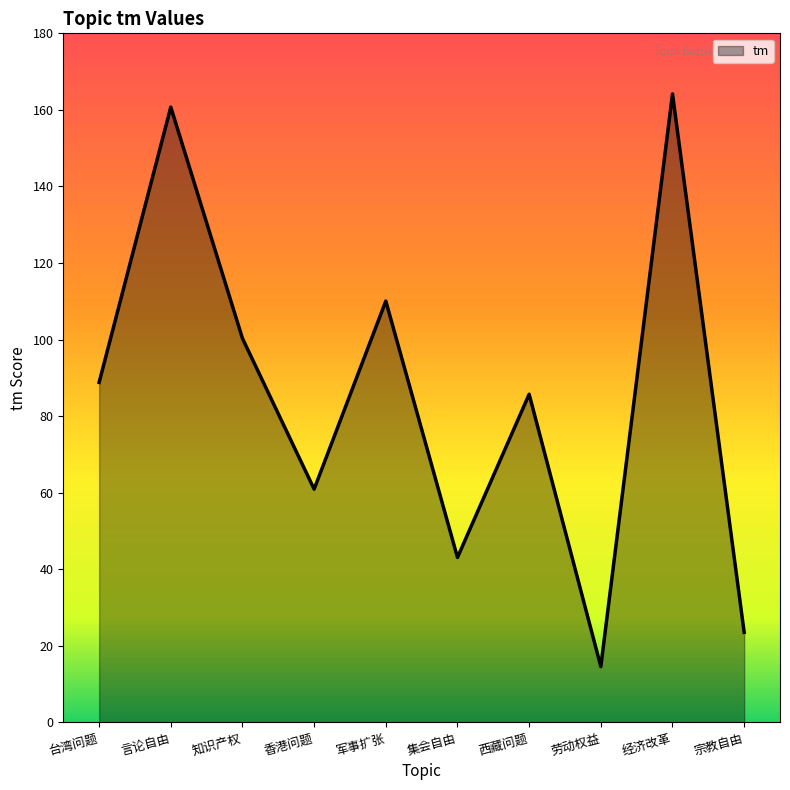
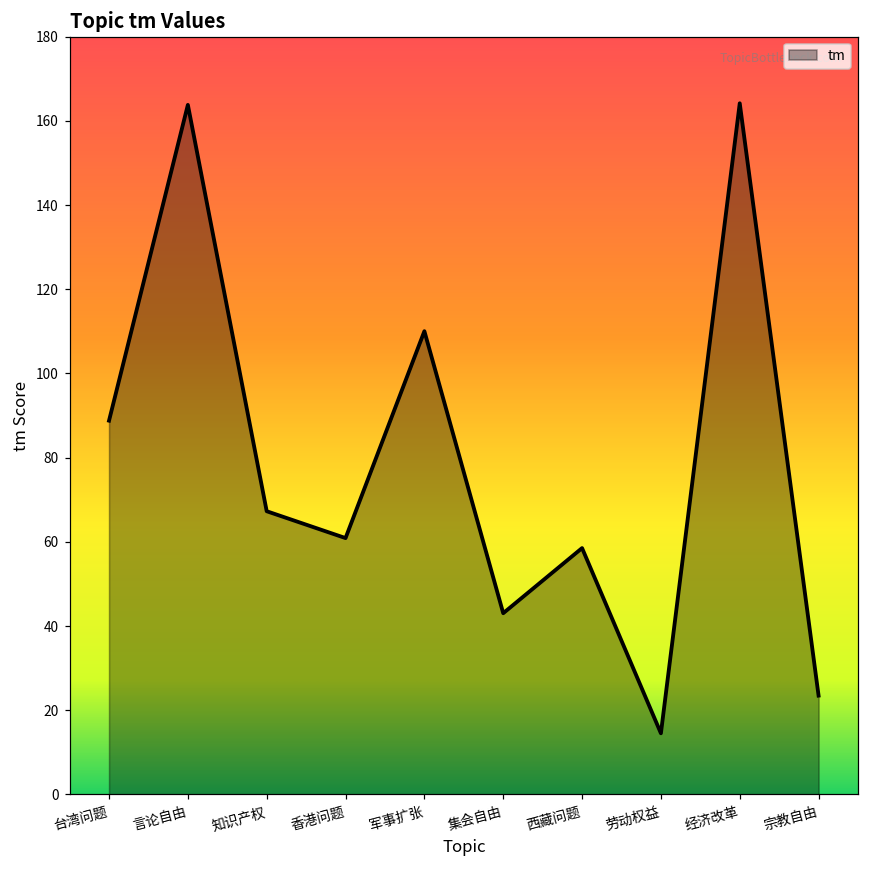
言论自由: 161 -> 164
知识产权: 100 -> 67
西藏问题: 86 -> 59
